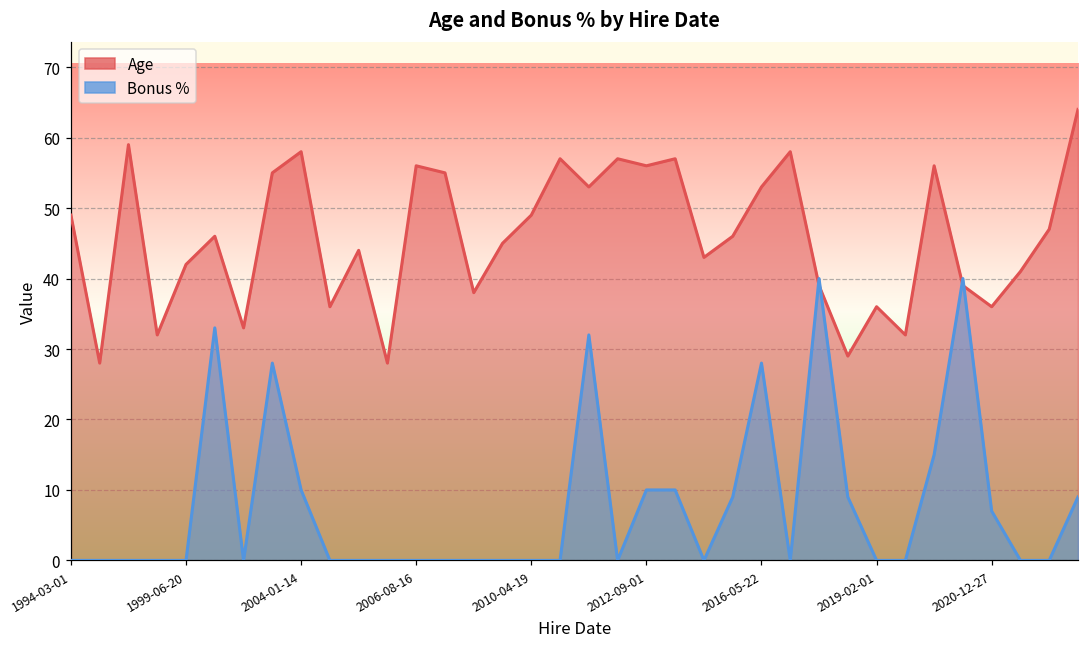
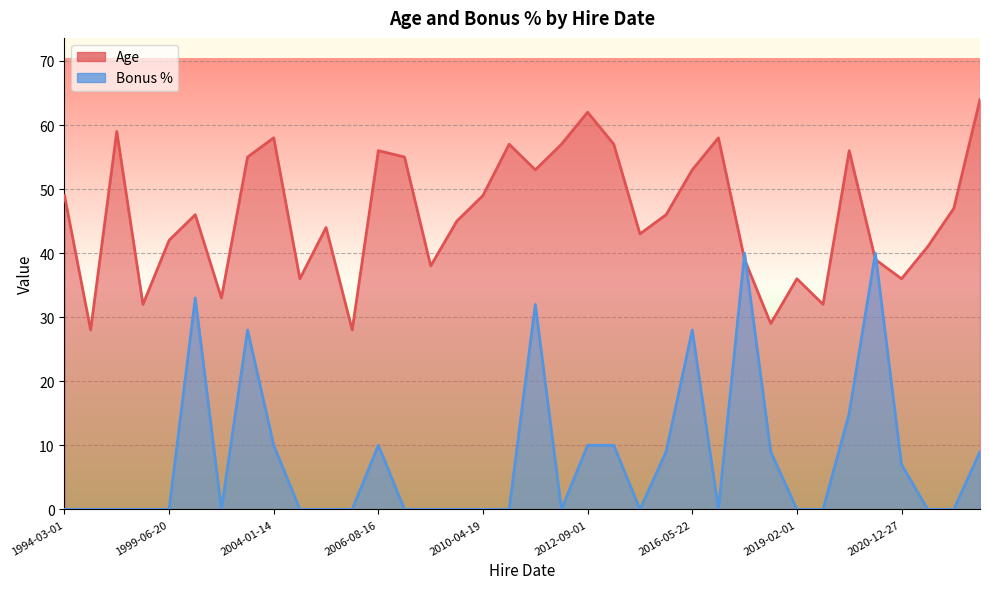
Bonus %, 2006-08-16: 0 -> 10
Age, 2012-09-01: 56 -> 62
